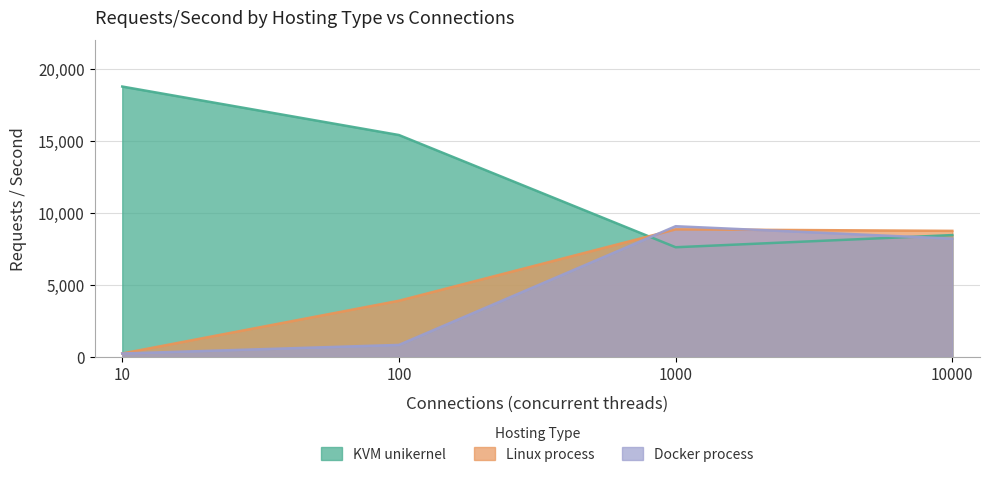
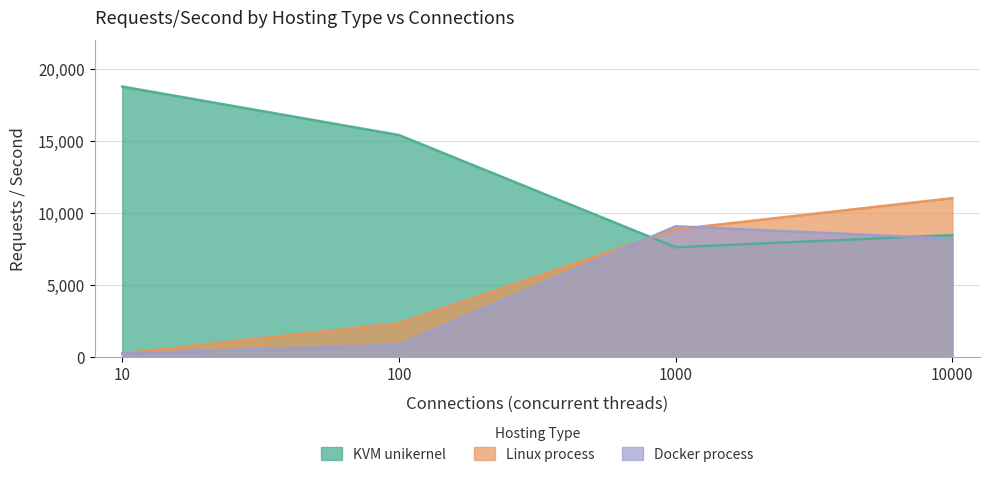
Linux process, 100: 3,900 -> 2,300
Linux process, 10000: 8,700 -> 11,000
